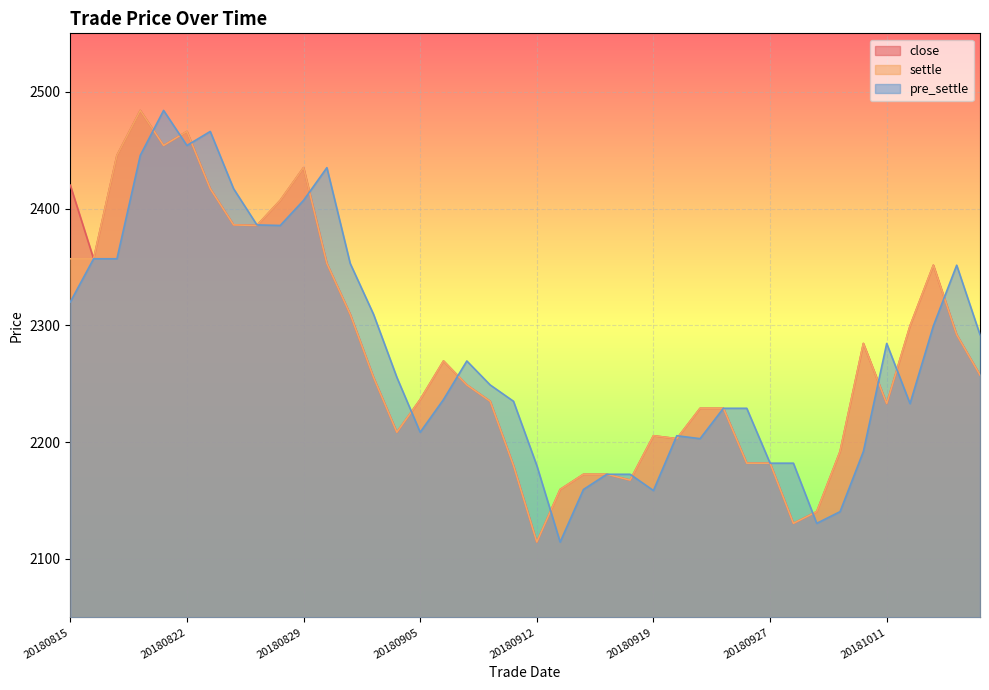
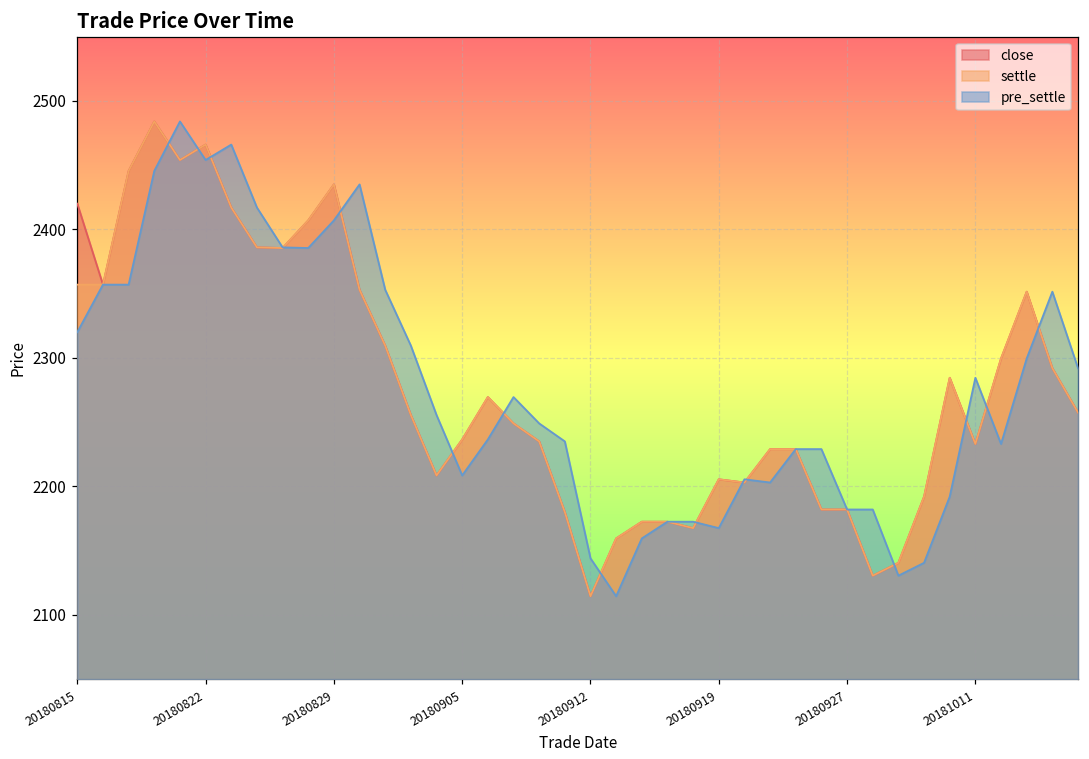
pre_settle, 20180912: 2180 -> 2144
pre_settle, 20180919: 2159 -> 2168
